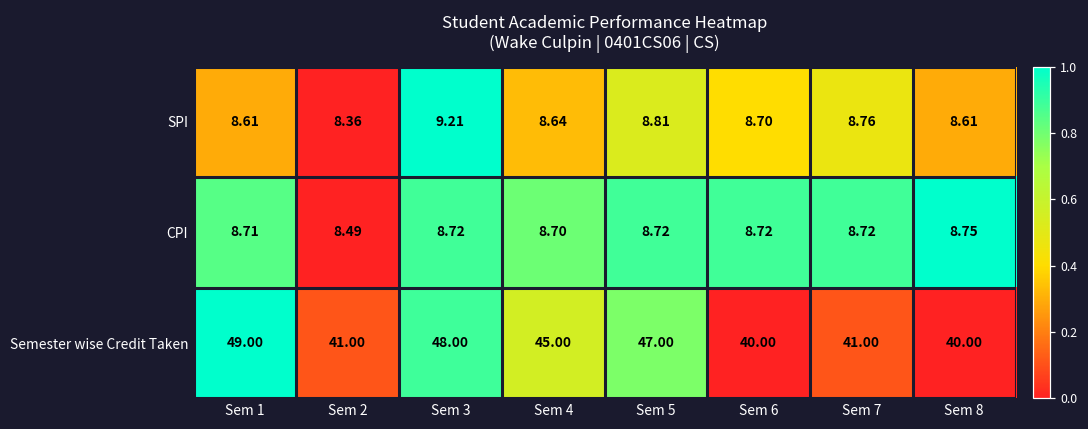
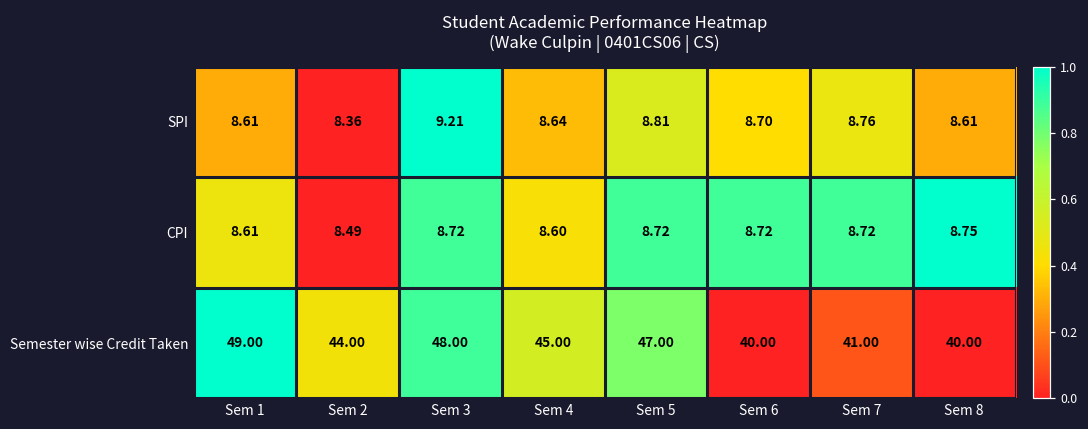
CPI, Sem 1: 8.71 -> 8.61
CPI, Sem 4: 8.70 -> 8.60
Semester wise Credit Taken, Sem 2: 41.00 -> 44.00
